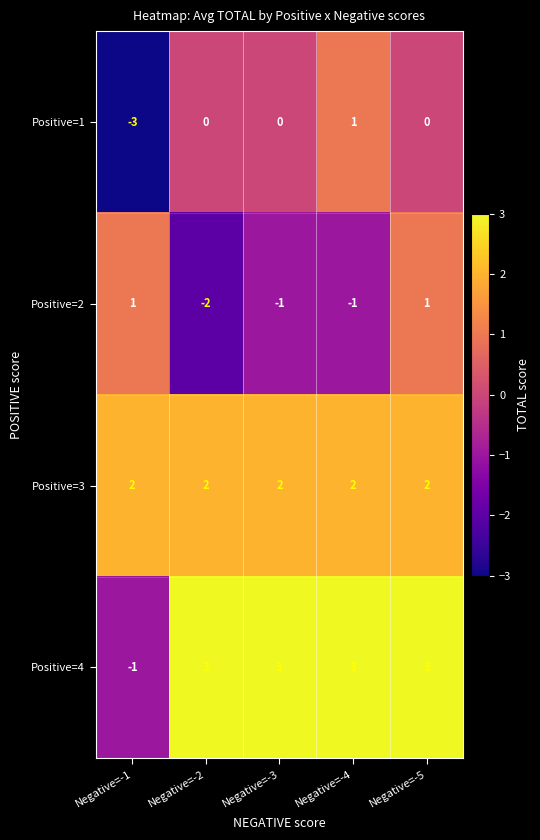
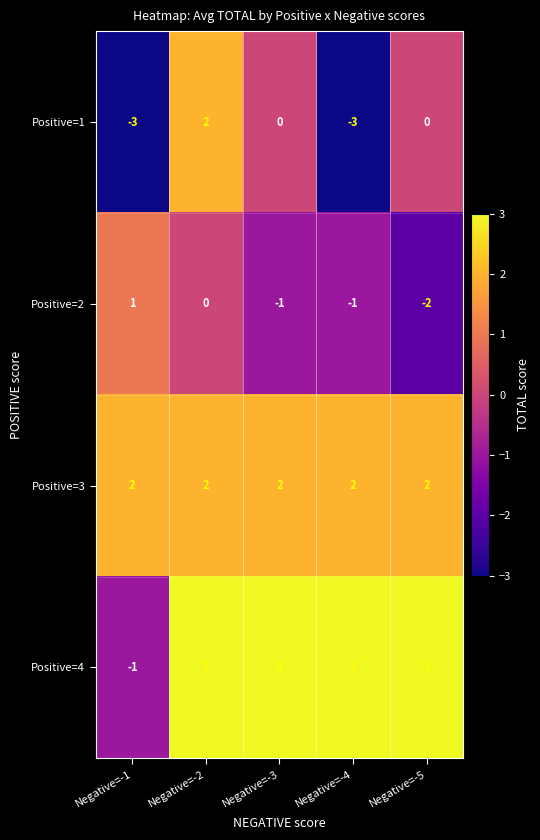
Positive=1, Negative=-2: 0 -> 2
Positive=1, Negative=-4: 1 -> -3
Positive=2, Negative=-2: -2 -> 0
Positive=2, Negative=-5: 1 -> -2
